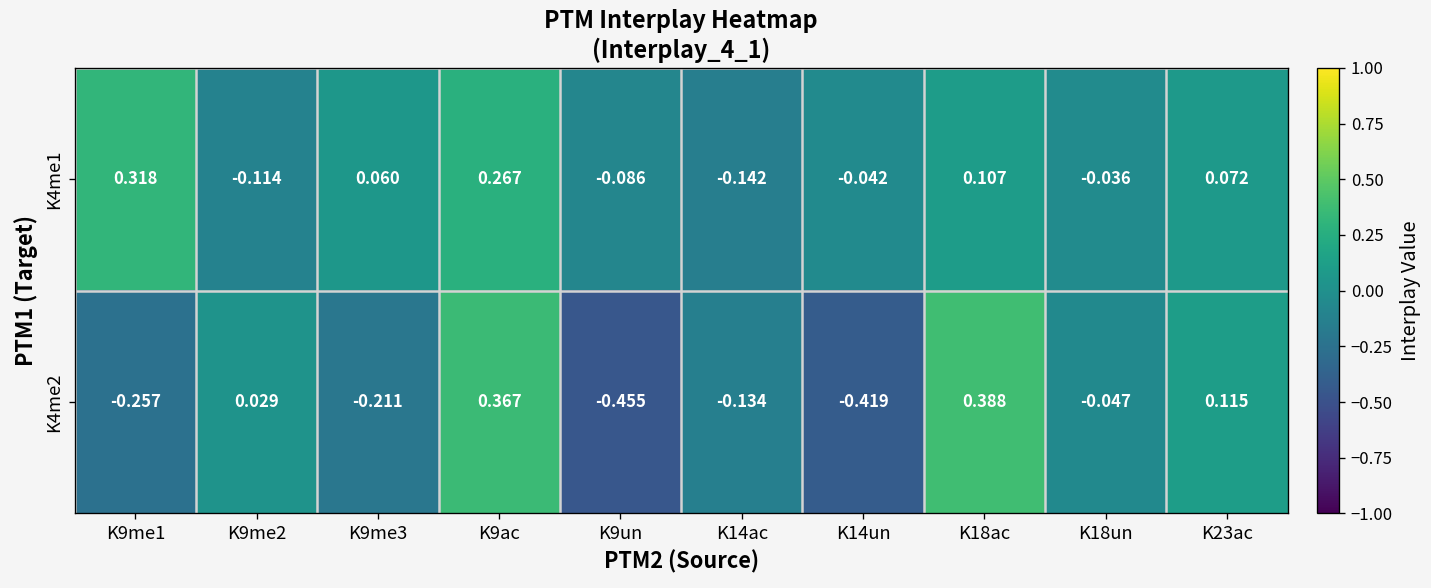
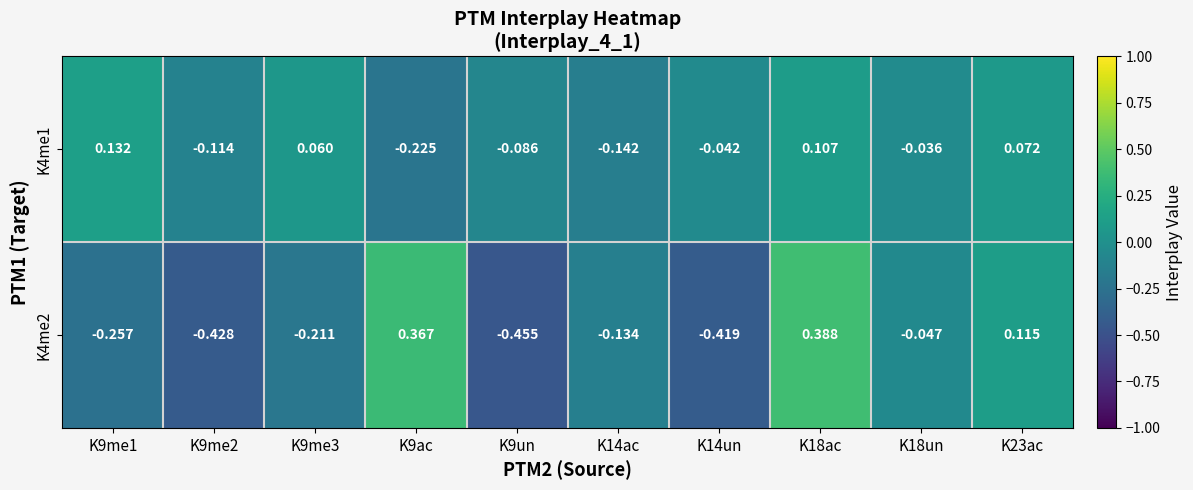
K4me1, K9me1: 0.318 -> 0.132
K4me1, K9ac: 0.267 -> -0.225
K4me2, K9me2: 0.029 -> -0.428
